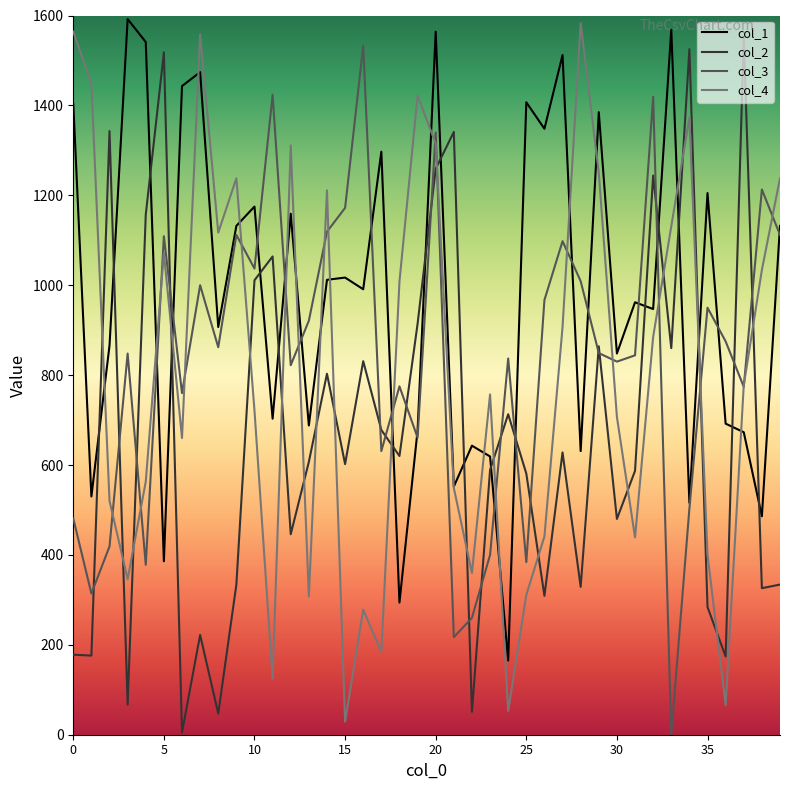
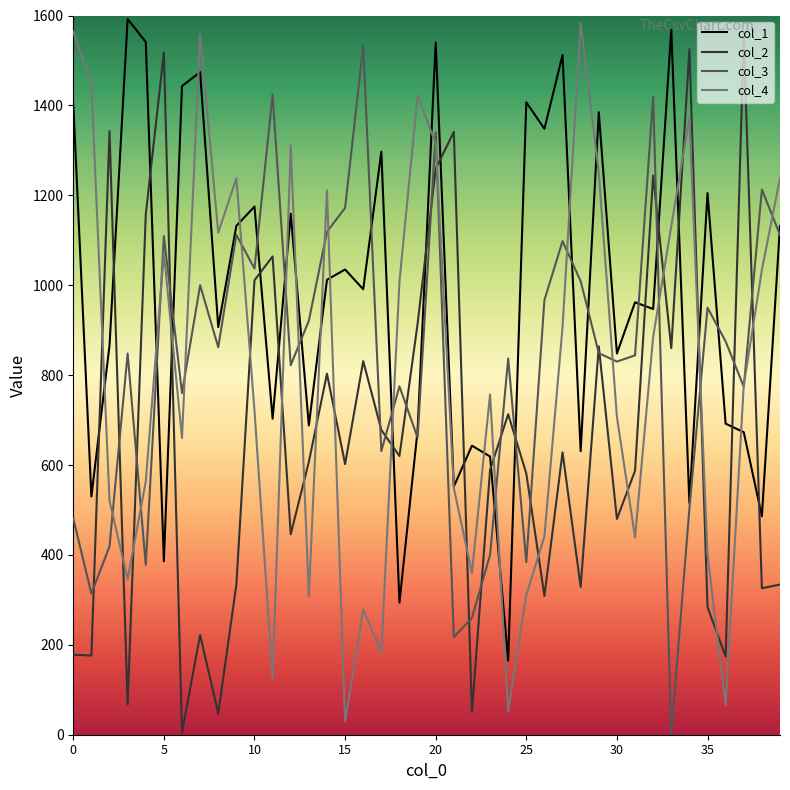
col_1, 15: 1020 -> 1040
col_1, 20: 1560 -> 1540
